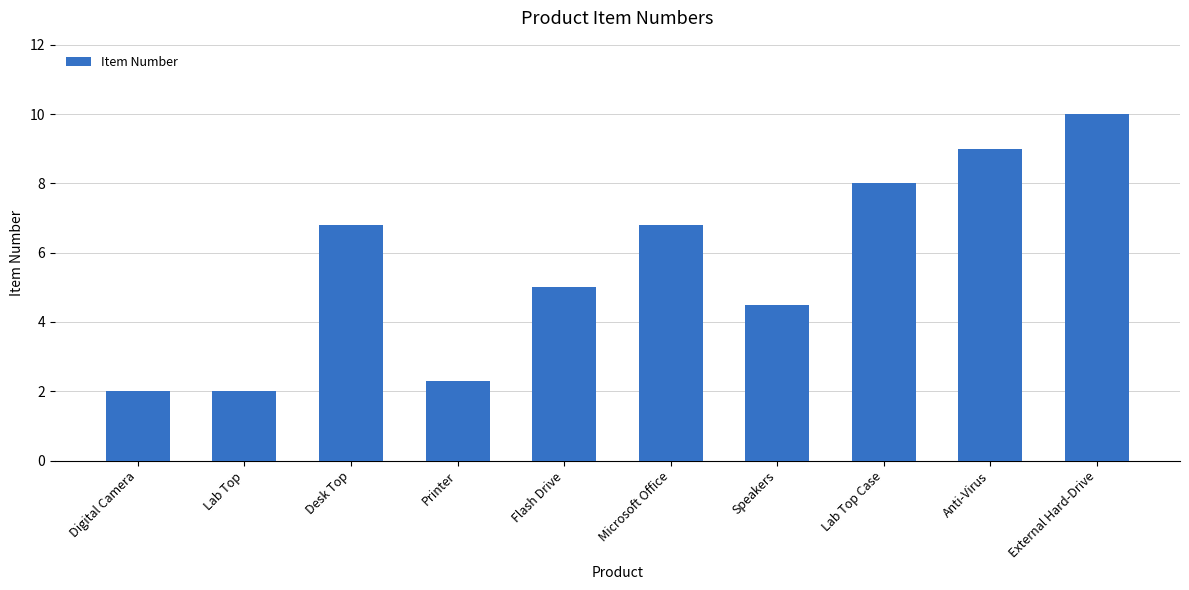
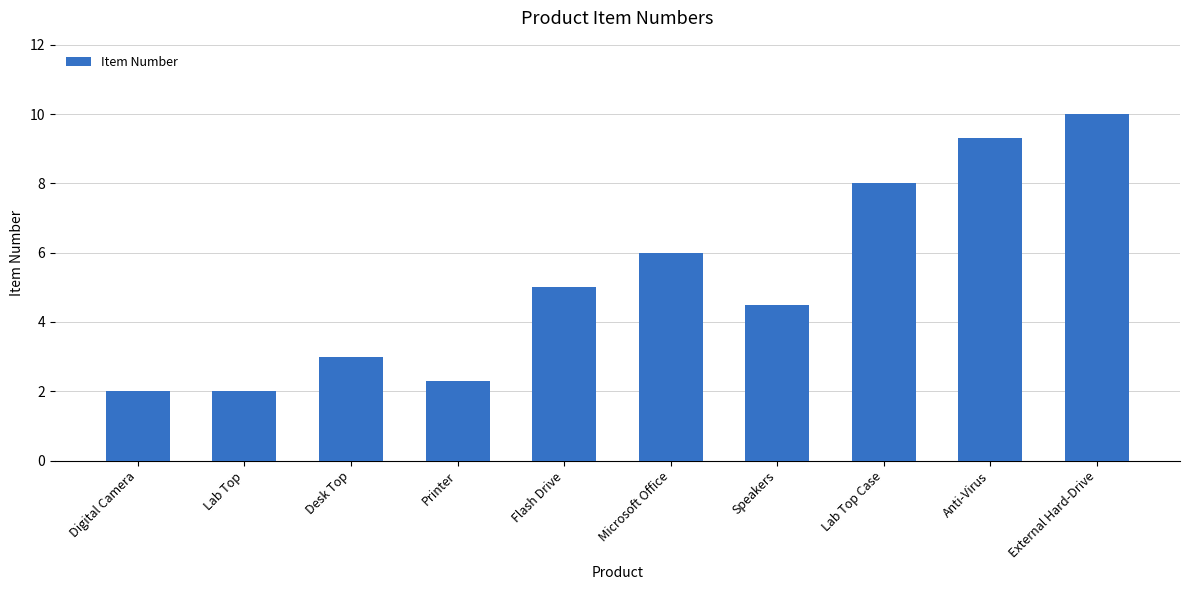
Desk Top: 6.8 -> 3.0
Microsoft Office: 6.8 -> 6.0
Anti-Virus: 9.0 -> 9.3
